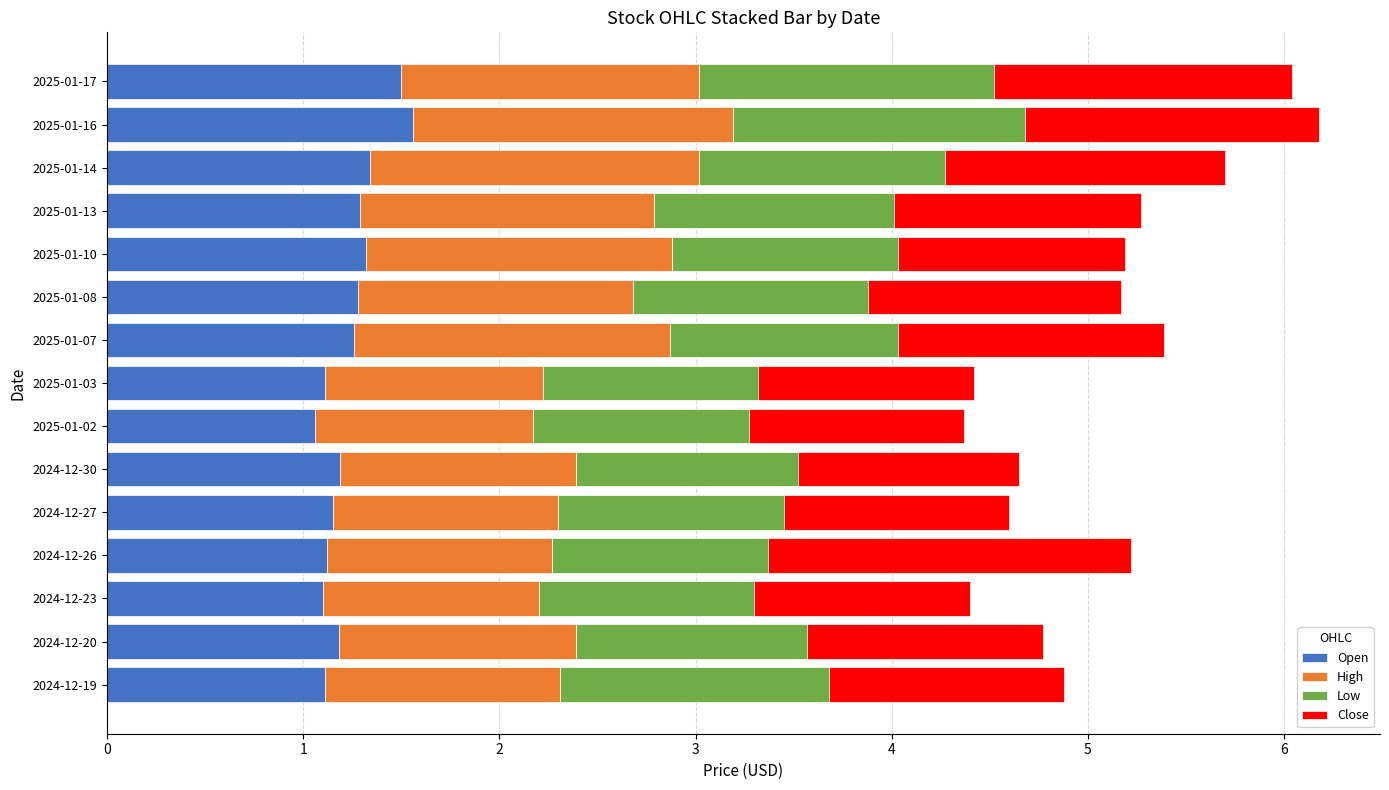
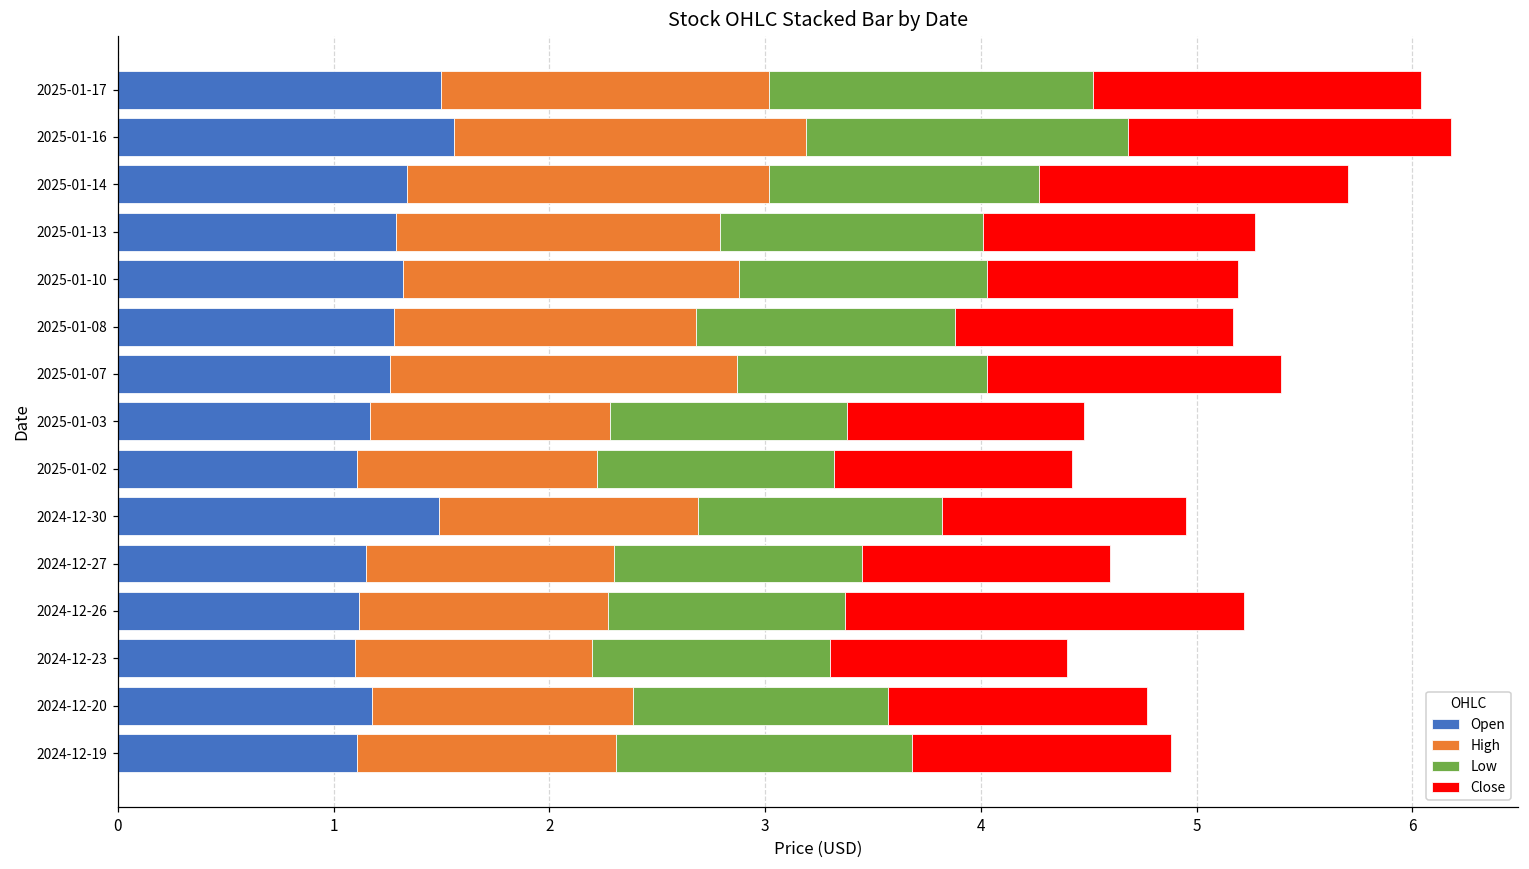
Open, 2025-01-03: 1.11 -> 1.17
Open, 2025-01-02: 1.06 -> 1.11
Open, 2024-12-30: 1.19 -> 1.49
